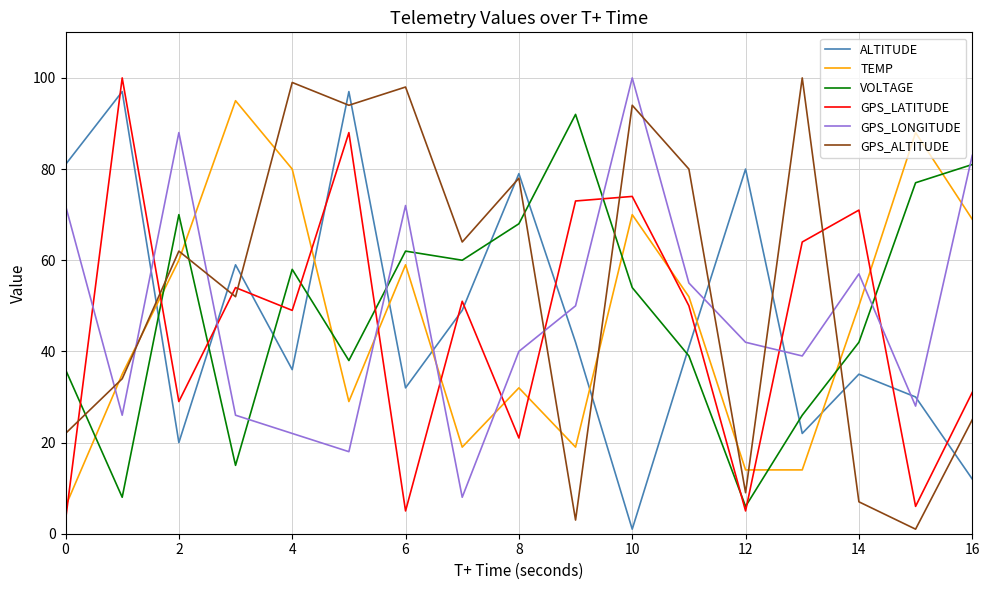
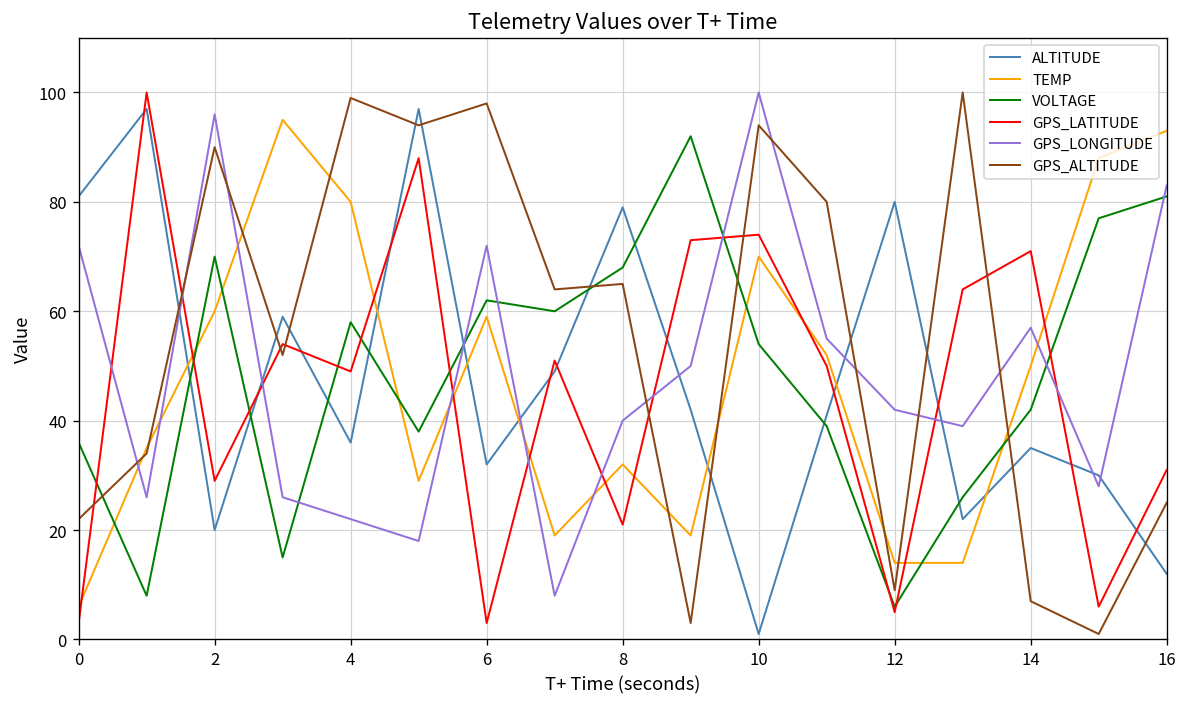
GPS_LONGITUDE, 2: 88 -> 96
GPS_ALTITUDE, 2: 62 -> 90
GPS_LATITUDE, 6: 5 -> 3
GPS_ALTITUDE, 8: 78 -> 65
TEMP, 16: 69 -> 93
